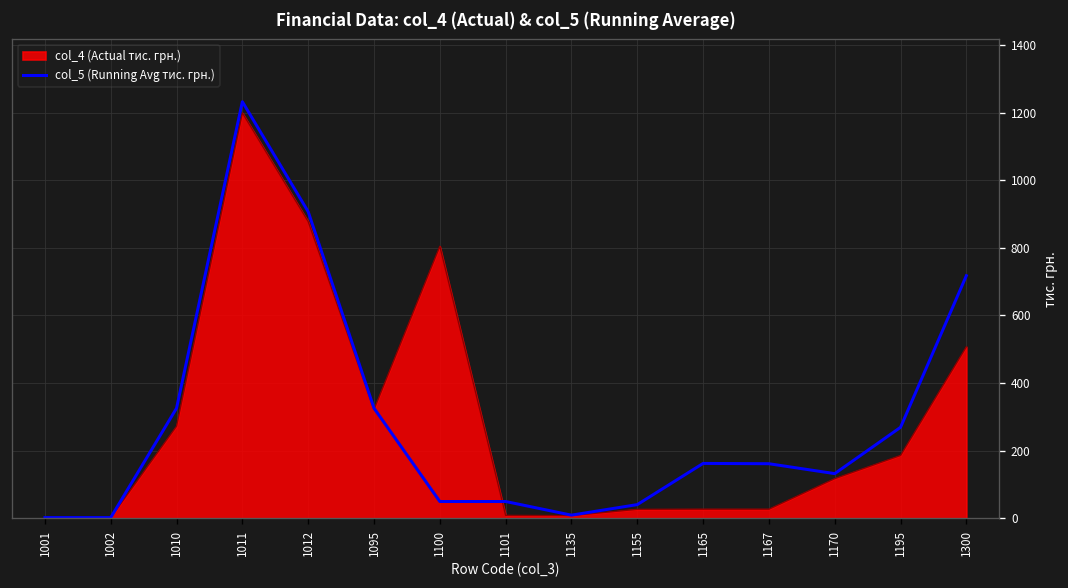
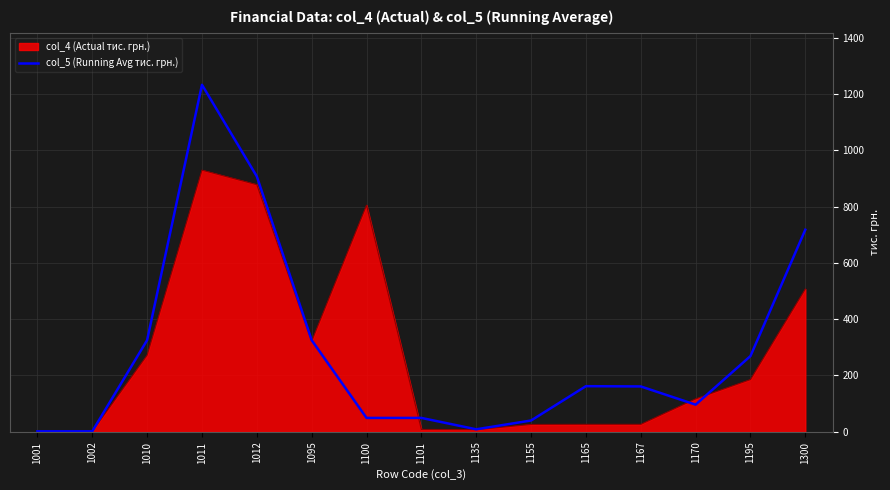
col_4 (Actual тис. грн.), 1011: 1200 -> 930
col_5 (Running Avg тис. грн.), 1170: 130 -> 100
